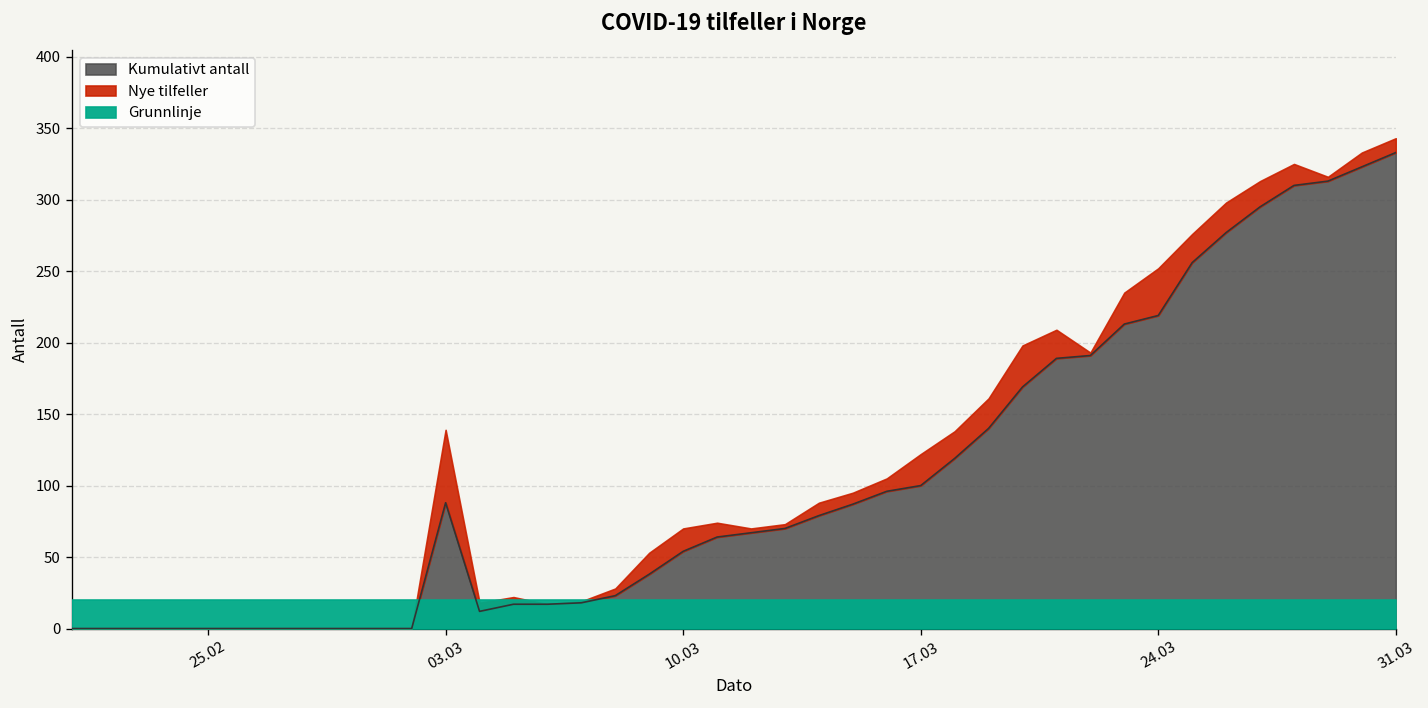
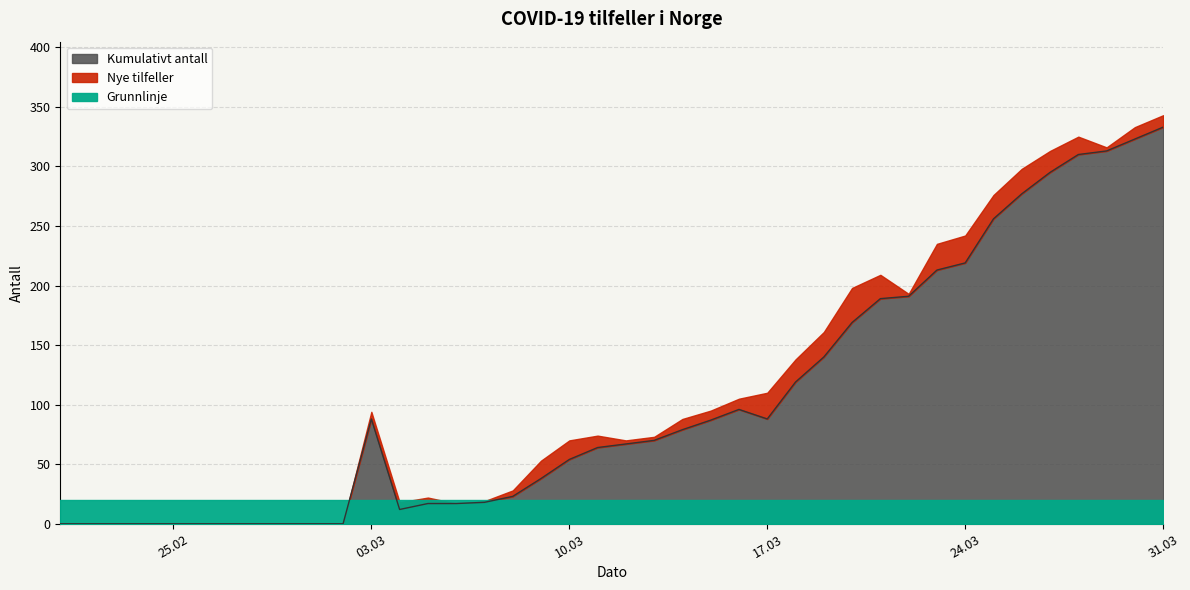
Nye tilfeller, 03.03: 51 -> 6
Kumulativt antall, 17.03: 100 -> 88
Nye tilfeller, 24.03: 33 -> 23
